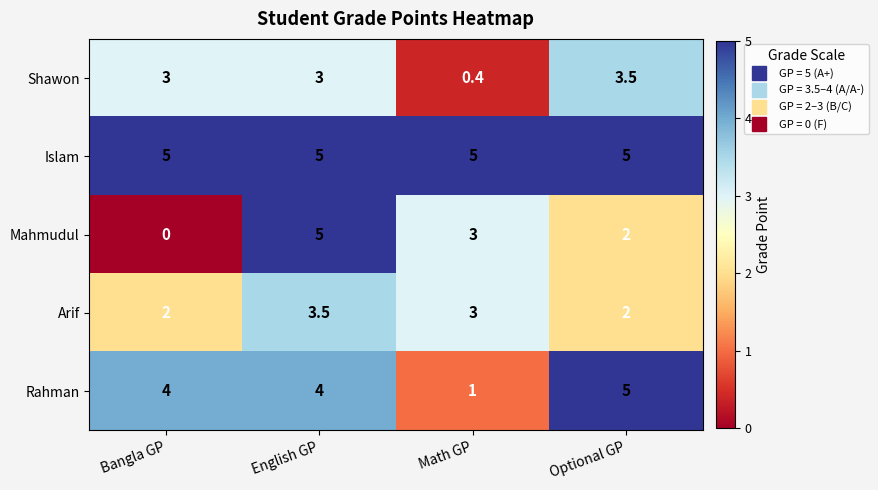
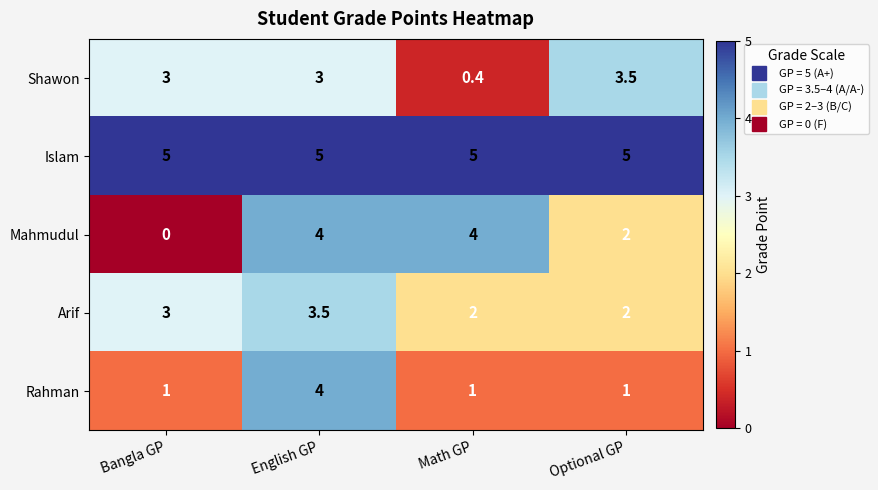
Mahmudul, English GP: 5 -> 4
Mahmudul, Math GP: 3 -> 4
Arif, Bangla GP: 2 -> 3
Arif, Math GP: 3 -> 2
Rahman, Bangla GP: 4 -> 1
Rahman, Optional GP: 5 -> 1
